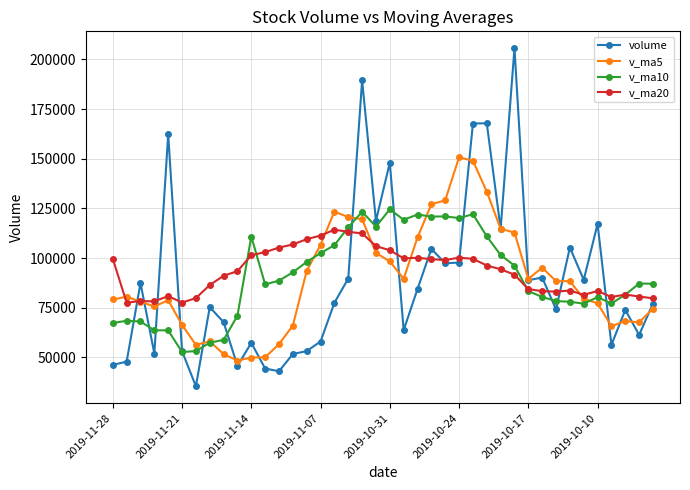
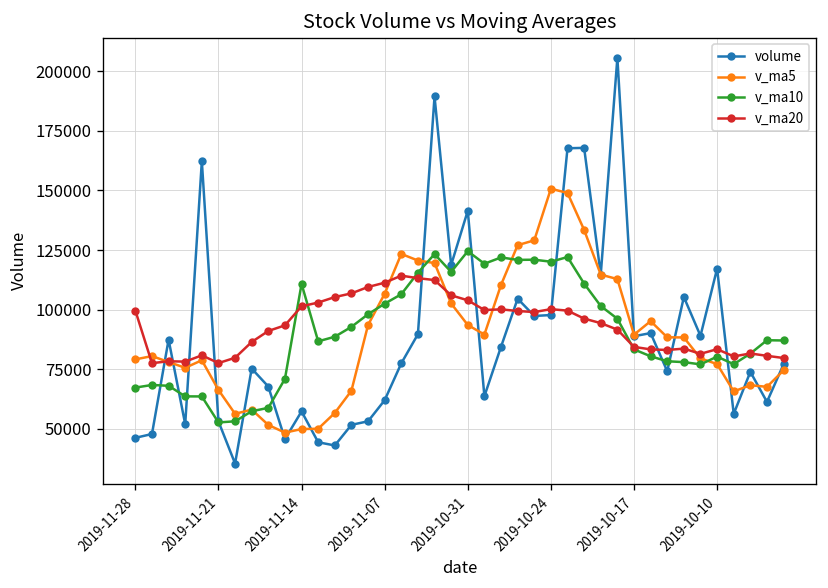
volume, 2019-11-07: 58000 -> 62000
volume, 2019-10-31: 148000 -> 141000
v_ma5, 2019-10-31: 98000 -> 94000
